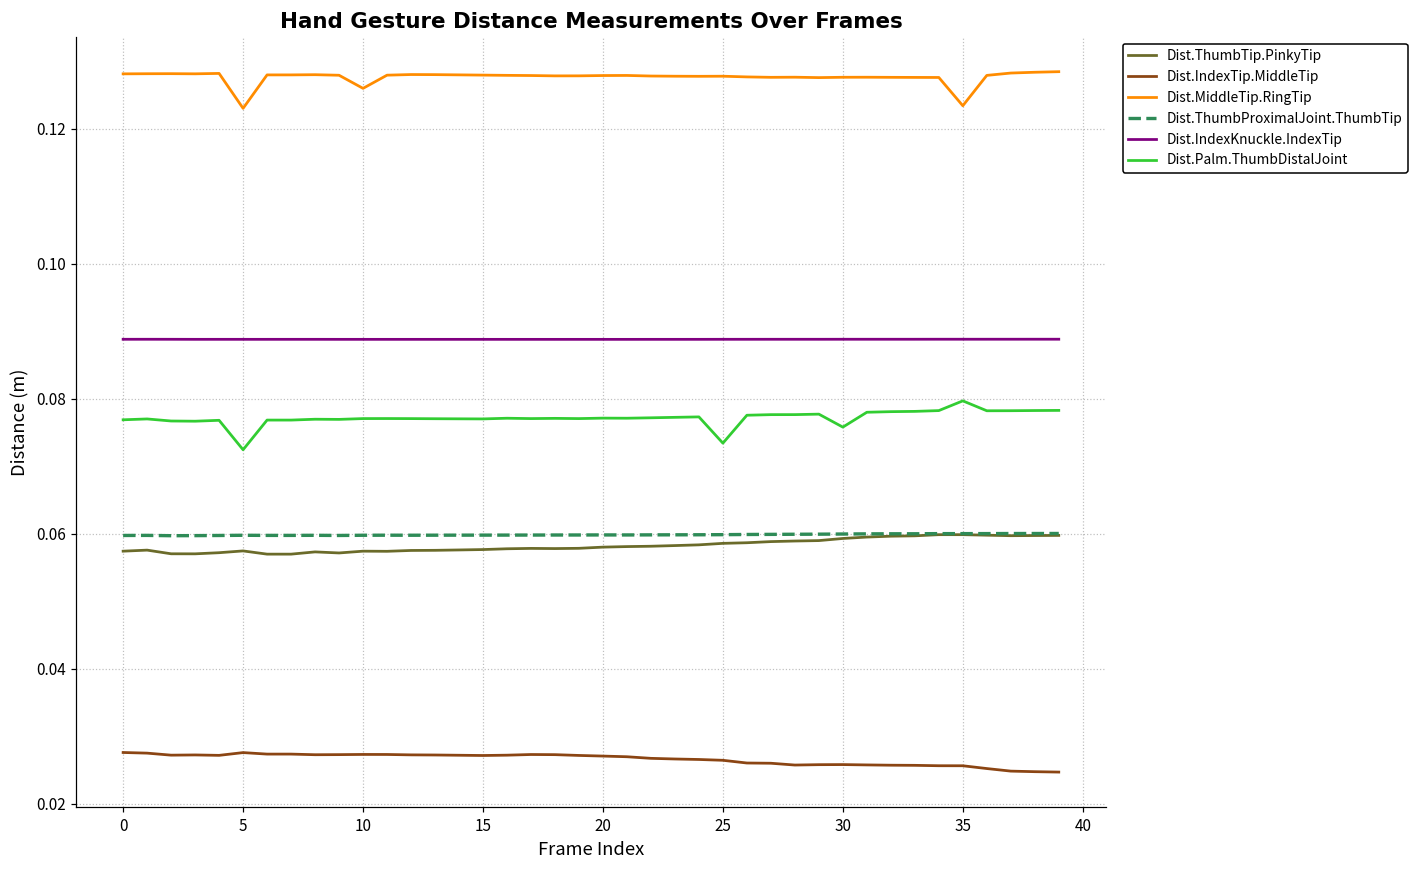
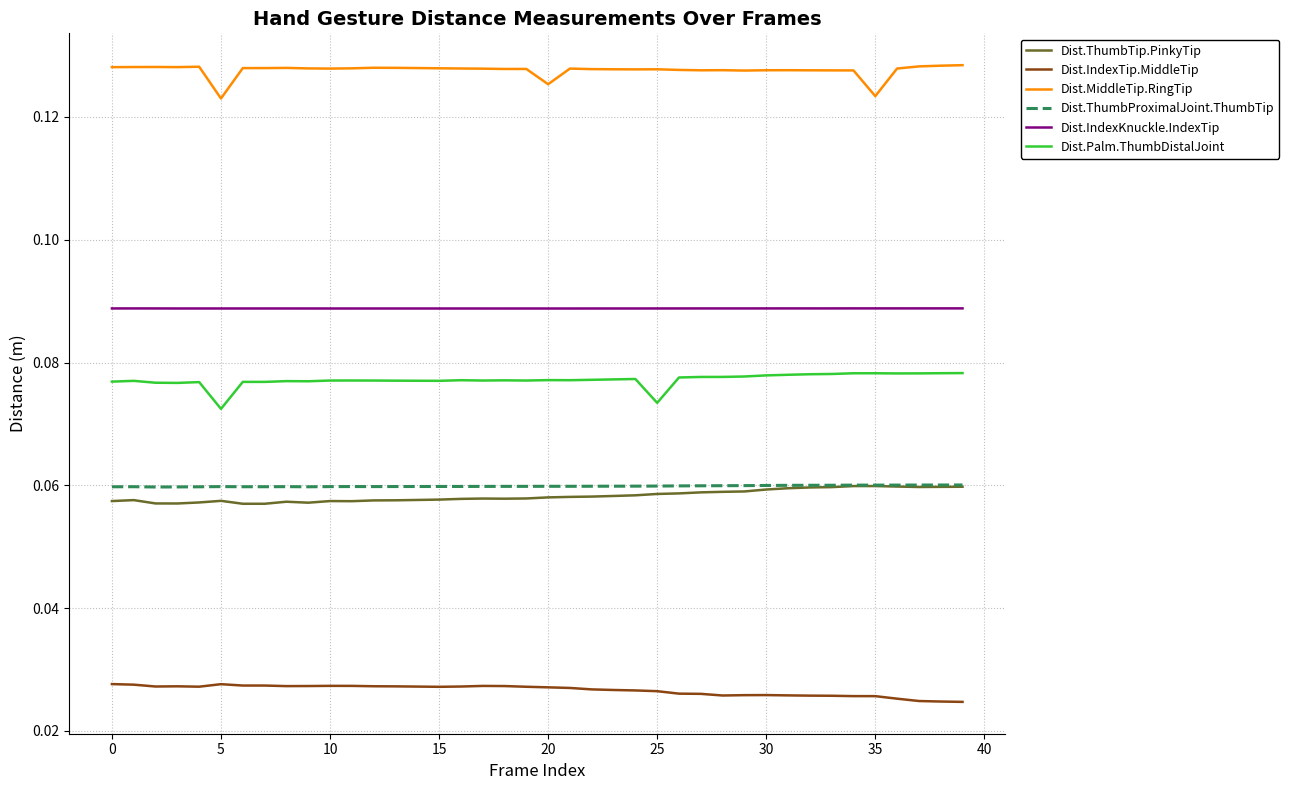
Dist.MiddleTip.RingTip, 10: 0.126 -> 0.128
Dist.MiddleTip.RingTip, 20: 0.128 -> 0.125
Dist.Palm.ThumbDistalJoint, 30: 0.076 -> 0.078
Dist.Palm.ThumbDistalJoint, 35: 0.080 -> 0.078
